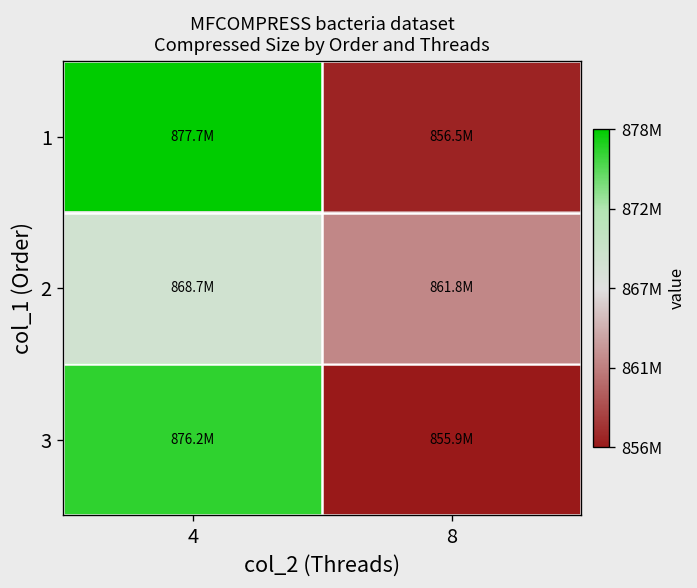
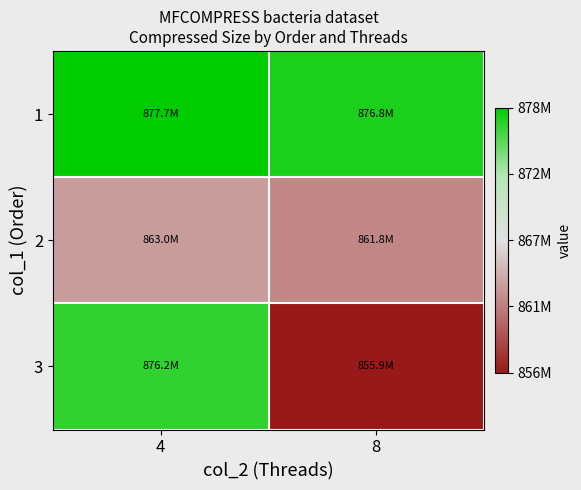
1, 8: 856.5M -> 876.8M
2, 4: 868.7M -> 863.0M
